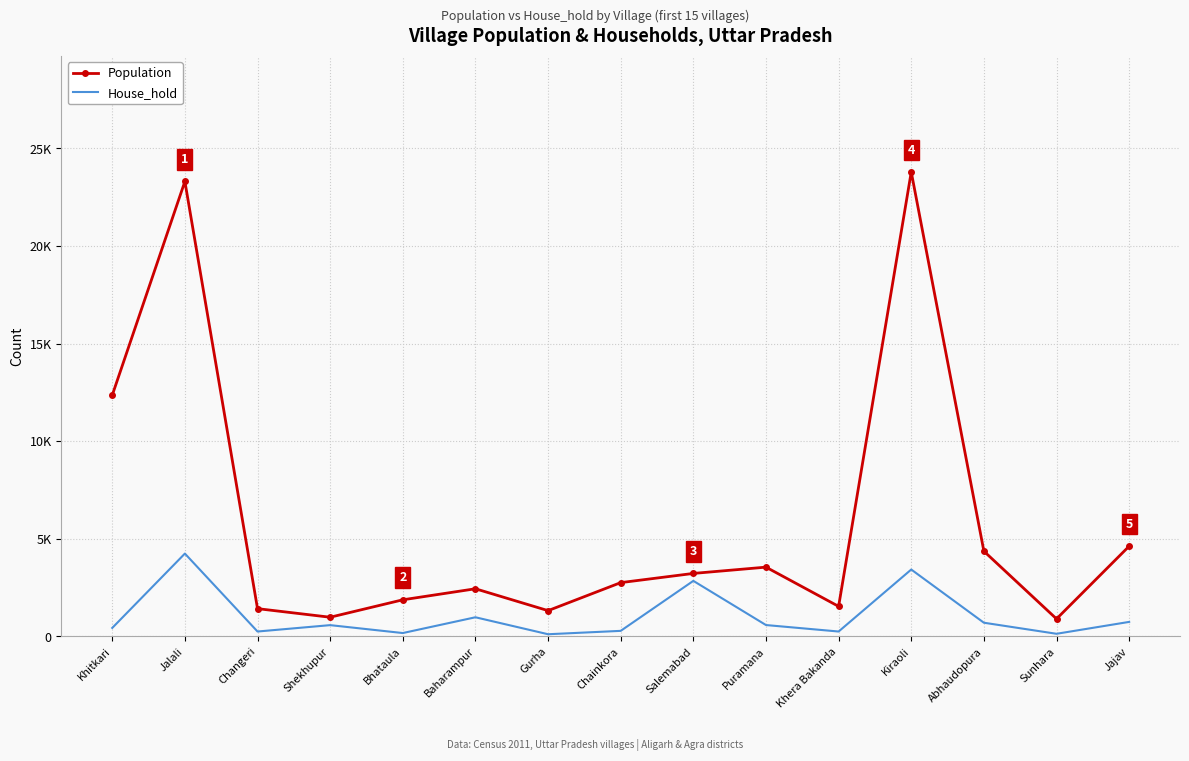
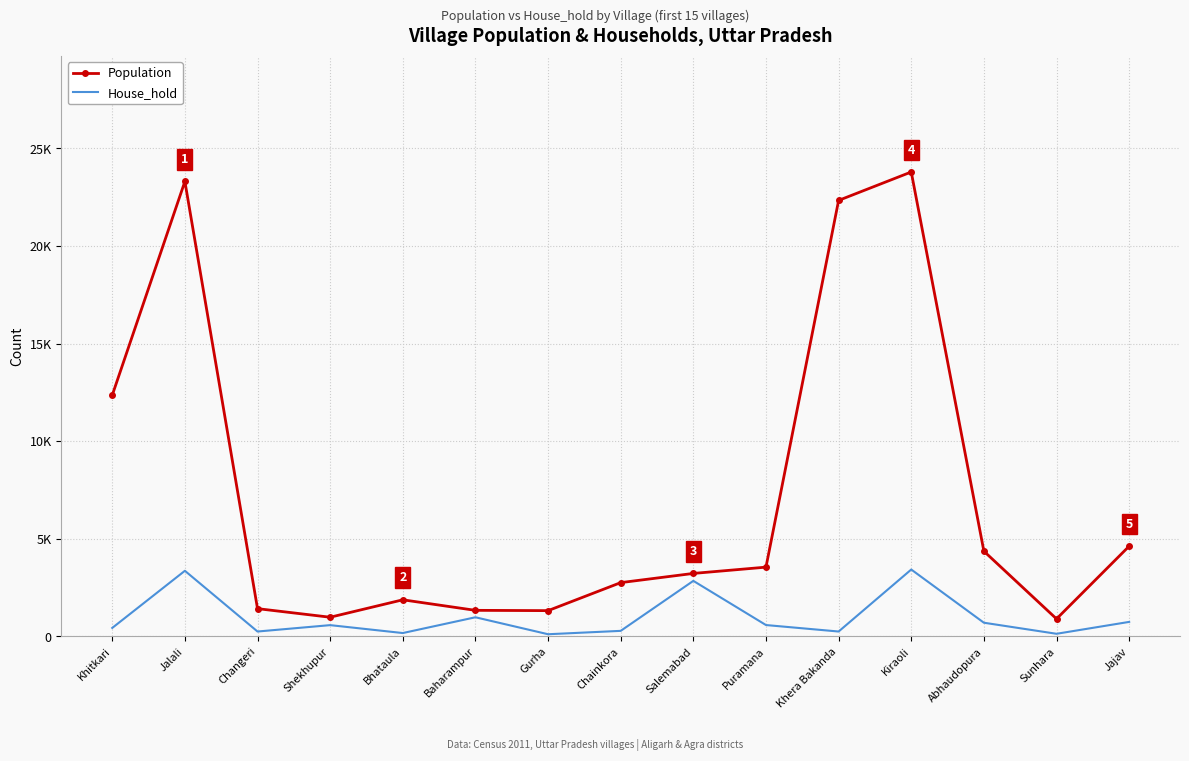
House_hold, Jalali: 4200 -> 3400
Population, Baharampur: 2400 -> 1300
Population, Khera Bakanda: 1500 -> 22300
